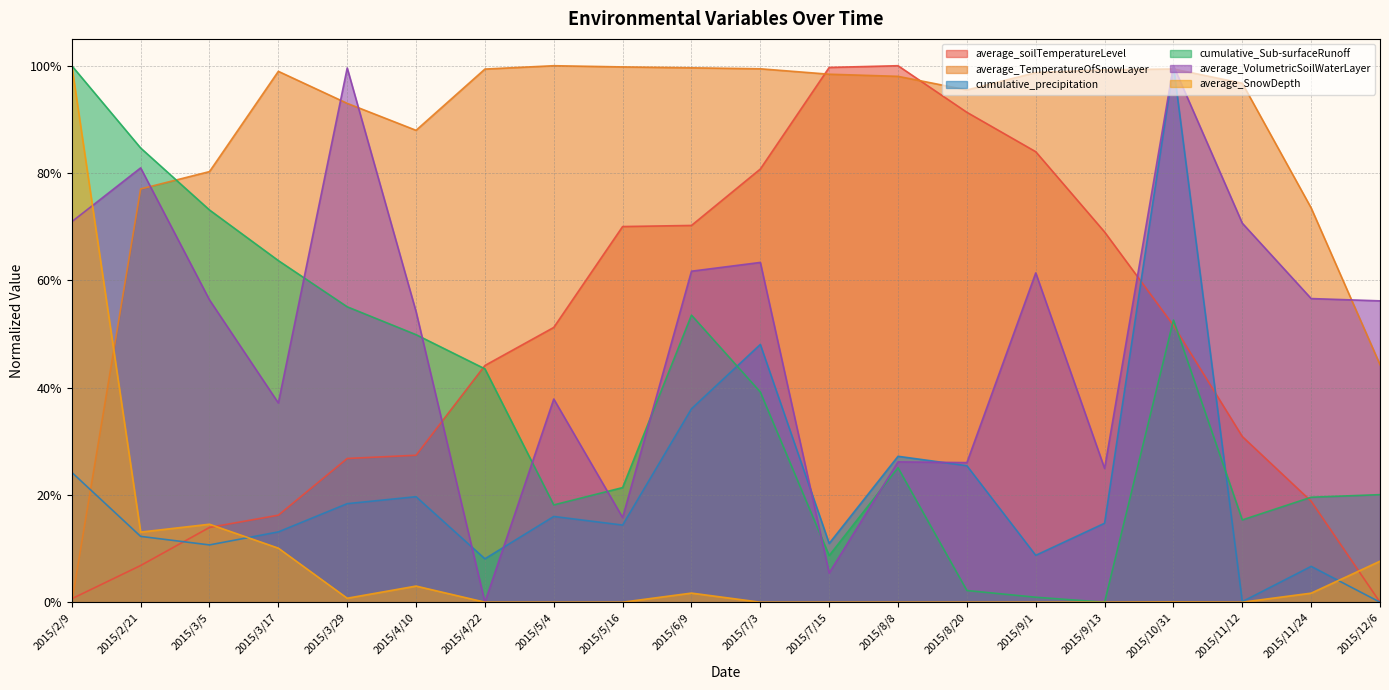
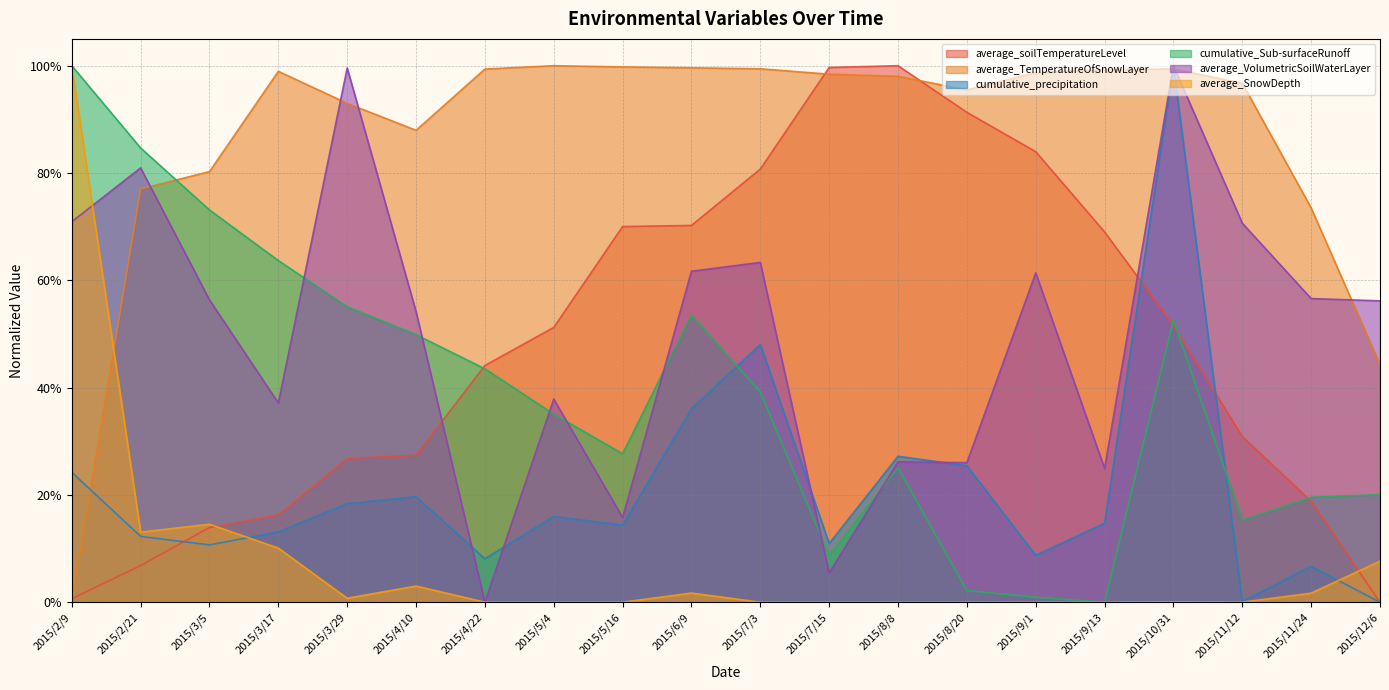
cumulative_Sub-surfaceRunoff, 2015/5/4: 18% -> 35%
cumulative_Sub-surfaceRunoff, 2015/5/16: 21% -> 28%
